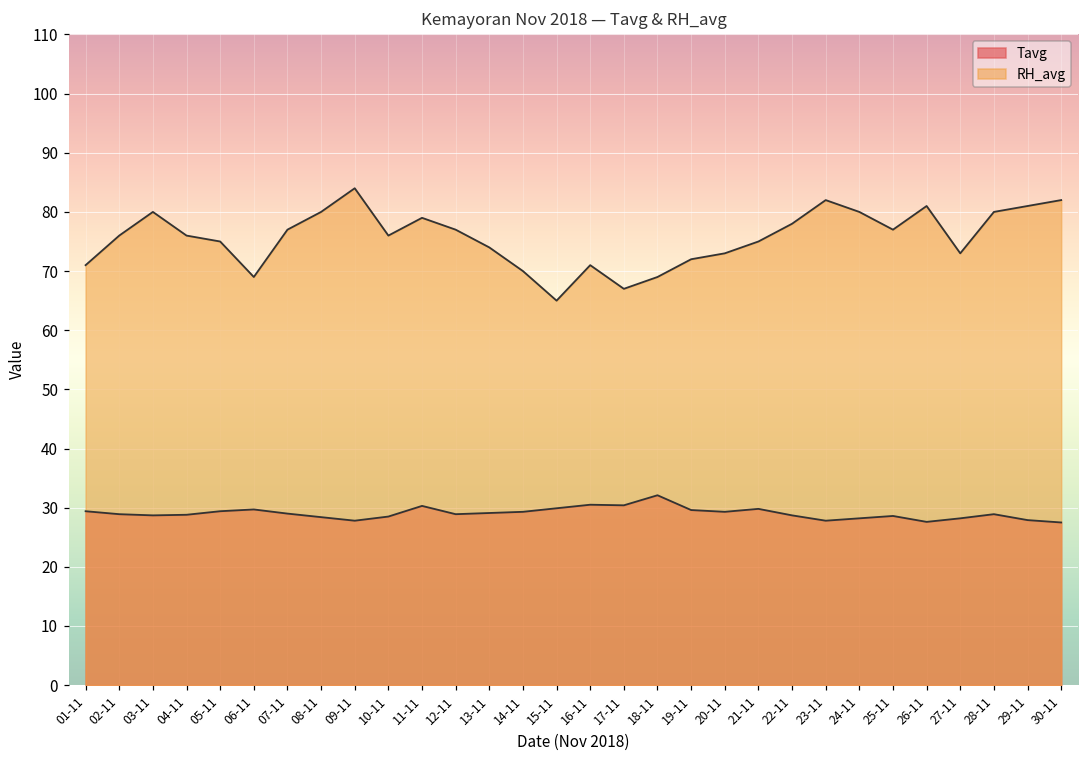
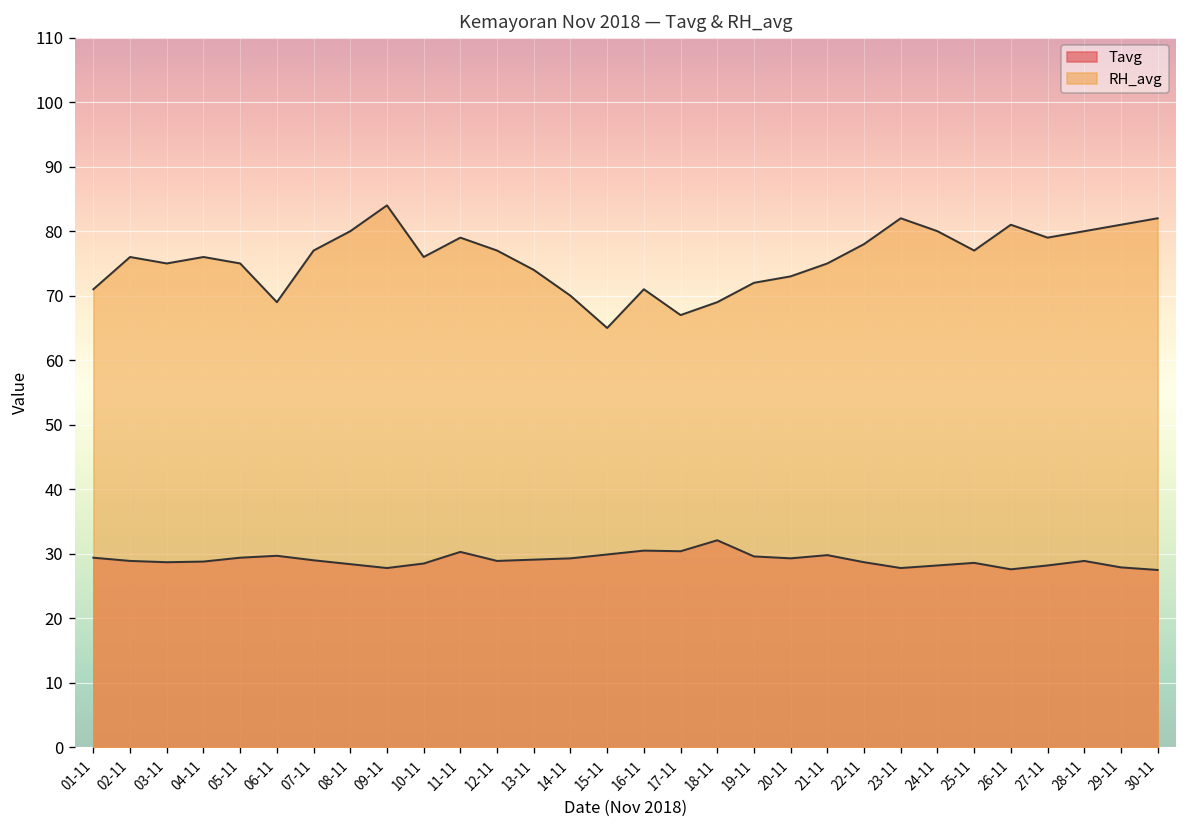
RH_avg, 03-11: 80 -> 75
RH_avg, 27-11: 73 -> 79
